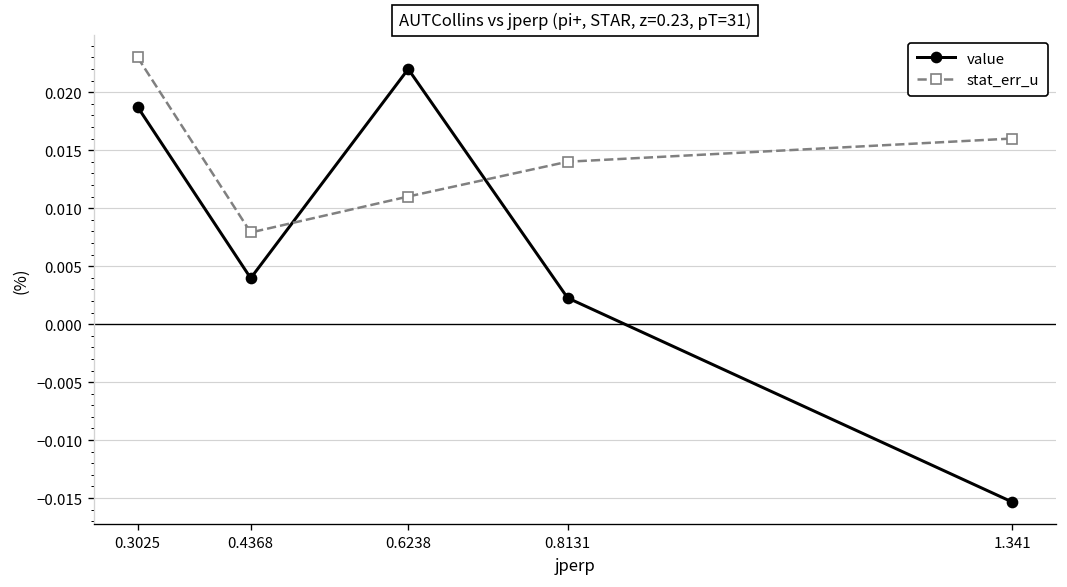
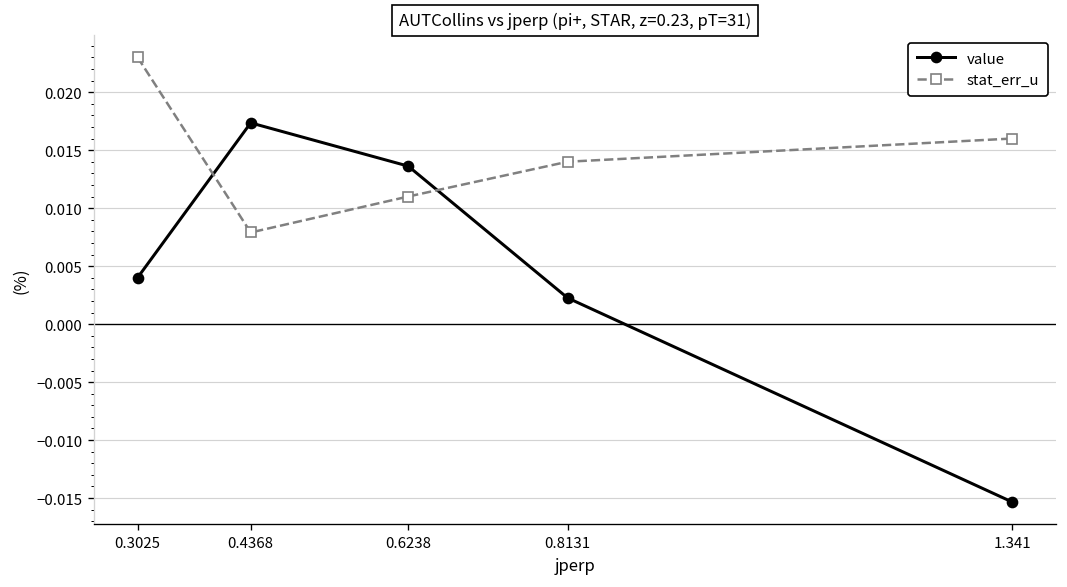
value, 0.3025: 0.019 -> 0.004
value, 0.4368: 0.004 -> 0.017
value, 0.6238: 0.022 -> 0.014
